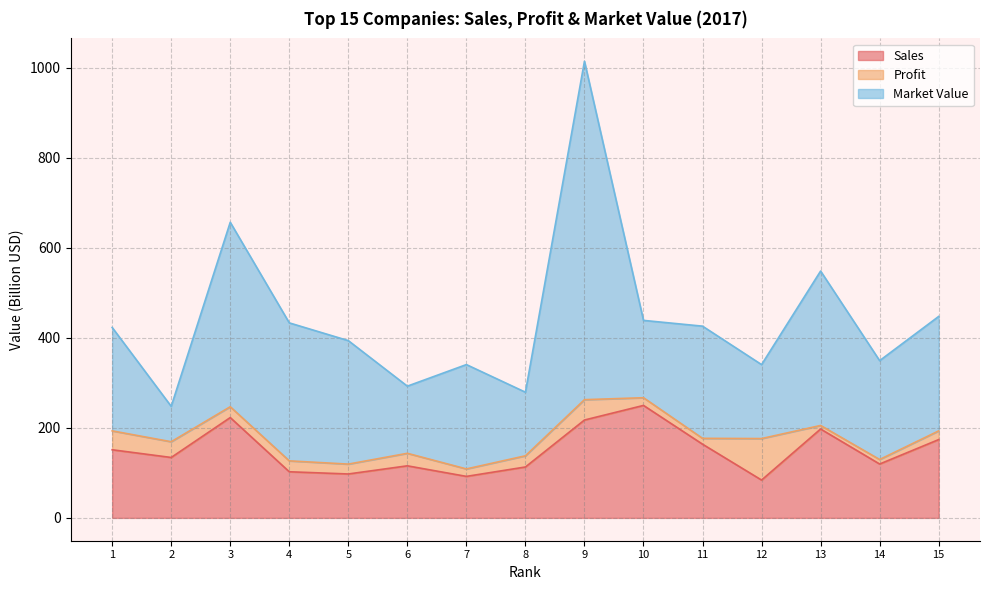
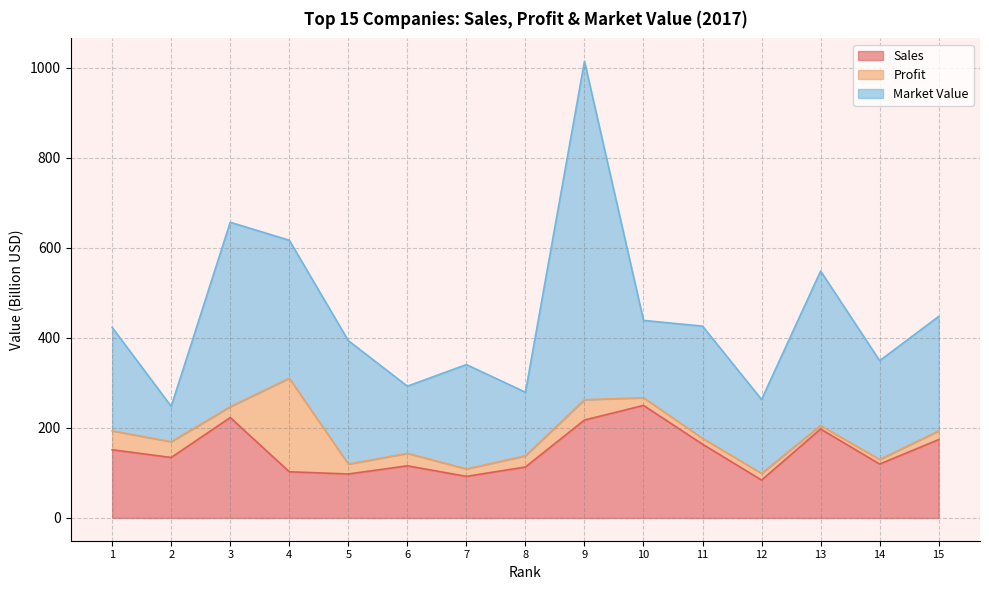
Profit, 4: 20 -> 210
Profit, 12: 90 -> 10
